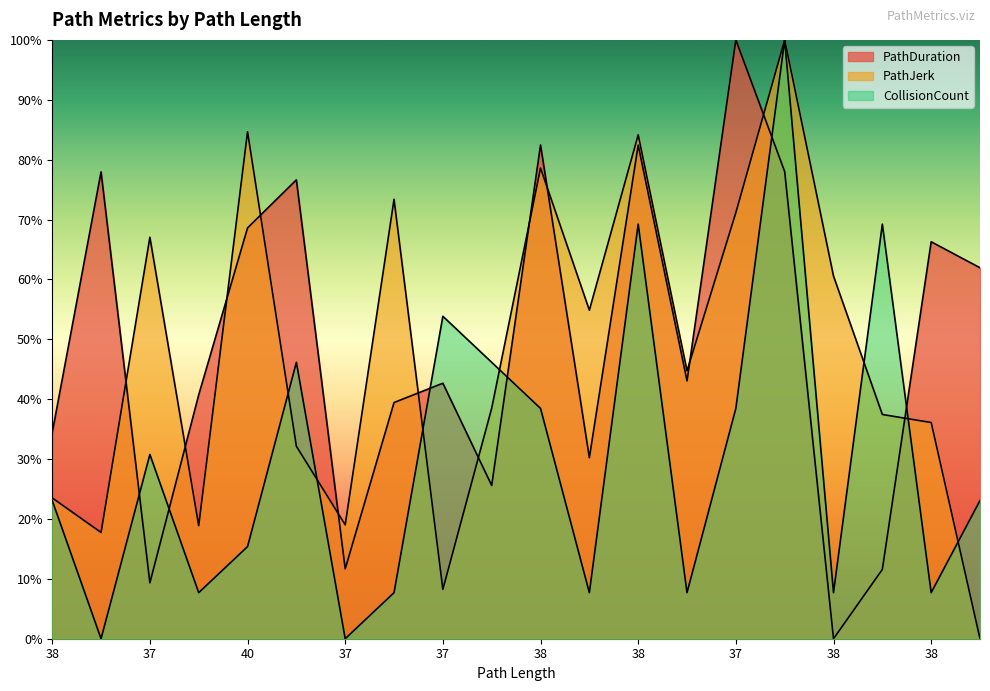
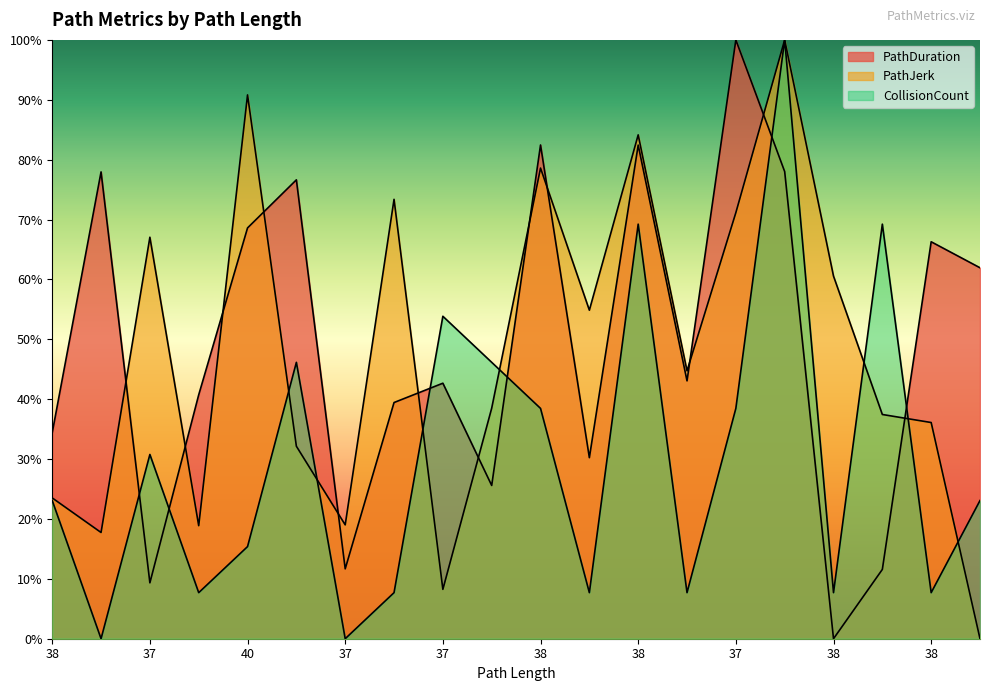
PathJerk, 40: 85% -> 91%
